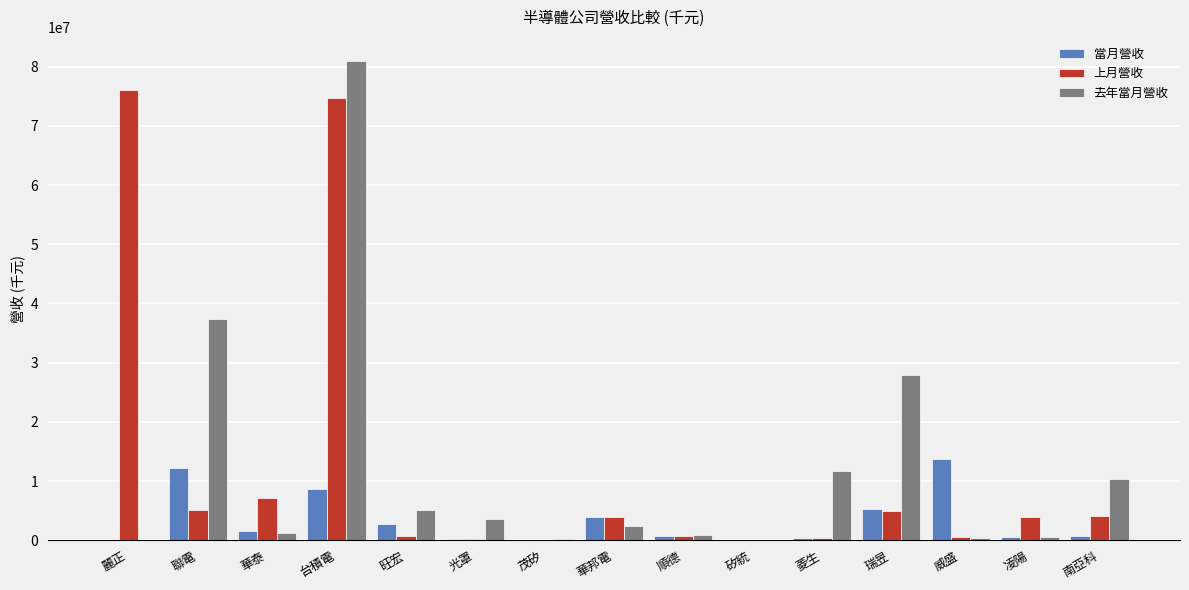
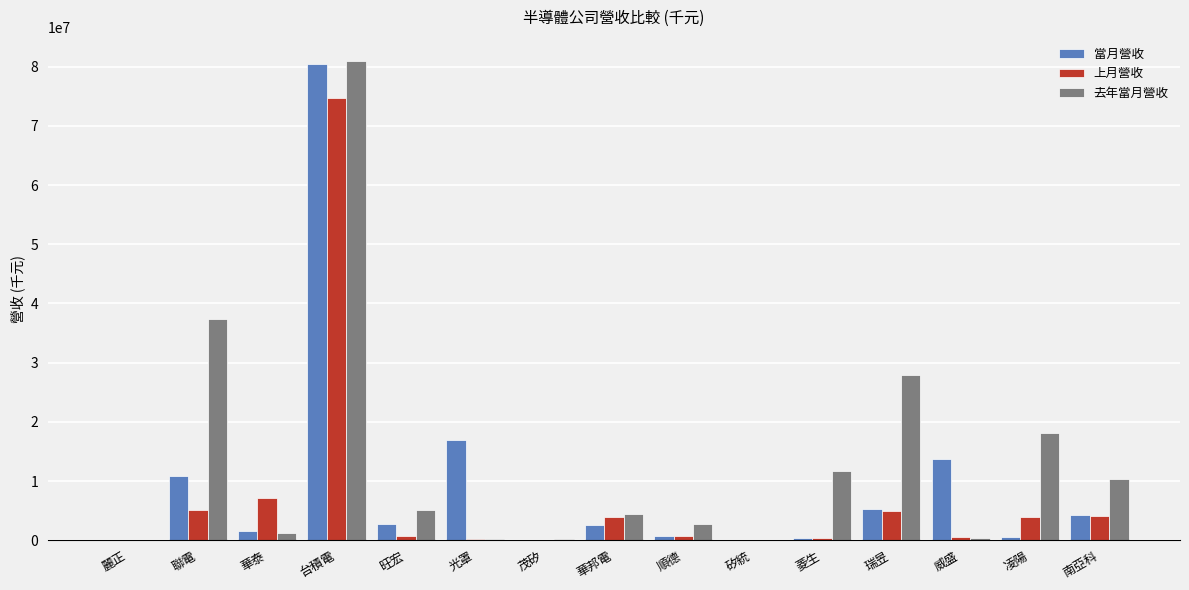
上月營收, 麗正: 76000000 -> 0
當月營收, 聯電: 12000000 -> 11000000
當月營收, 台積電: 9000000 -> 80000000
當月營收, 光罩: 0 -> 17000000
去年當月營收, 光罩: 4000000 -> 0
當月營收, 華邦電: 4000000 -> 3000000
去年當月營收, 華邦電: 2000000 -> 4000000
去年當月營收, 順德: 1000000 -> 3000000
去年當月營收, 凌陽: 1000000 -> 18000000
當月營收, 南亞科: 1000000 -> 4000000
